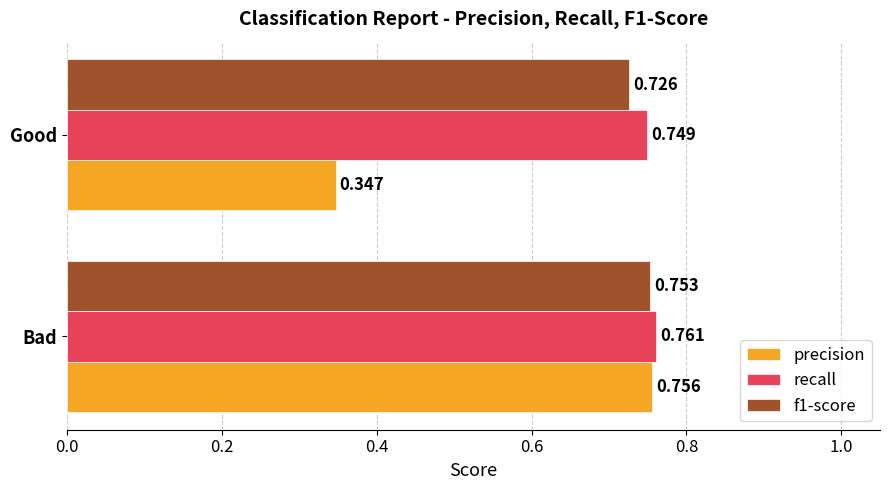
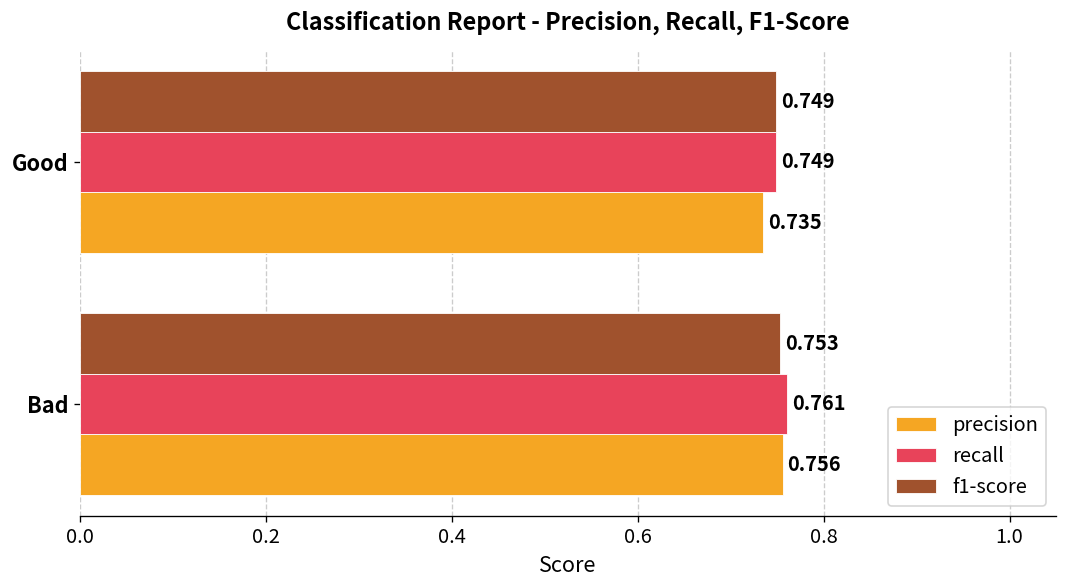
f1-score, Good: 0.726 -> 0.749
precision, Good: 0.347 -> 0.735
